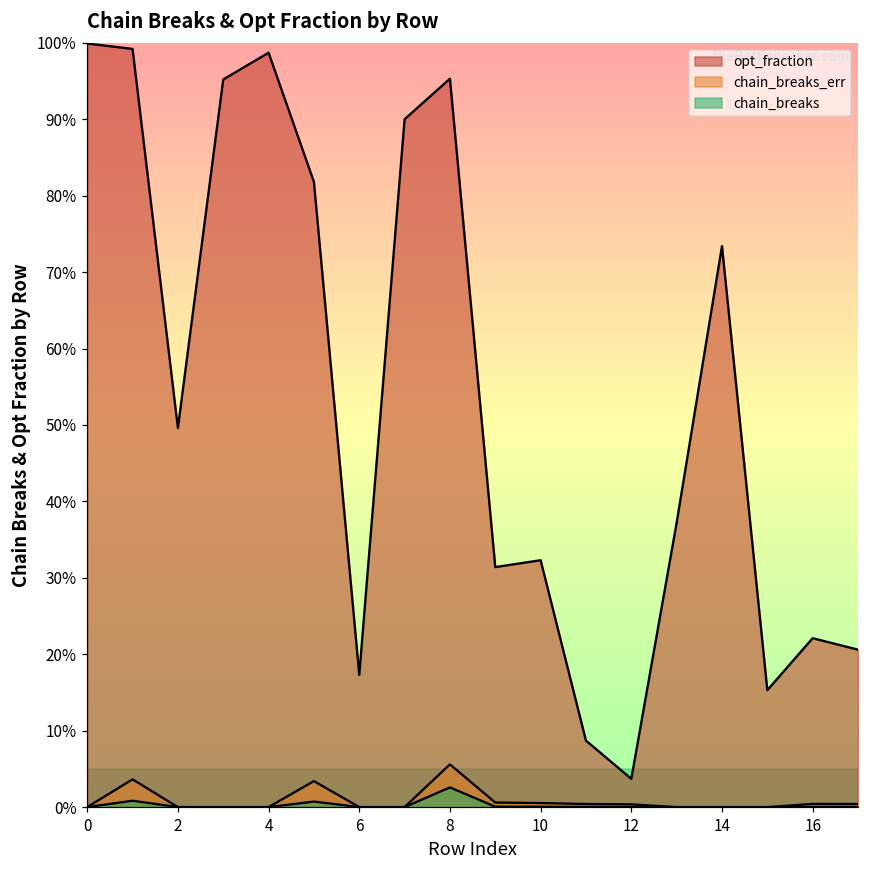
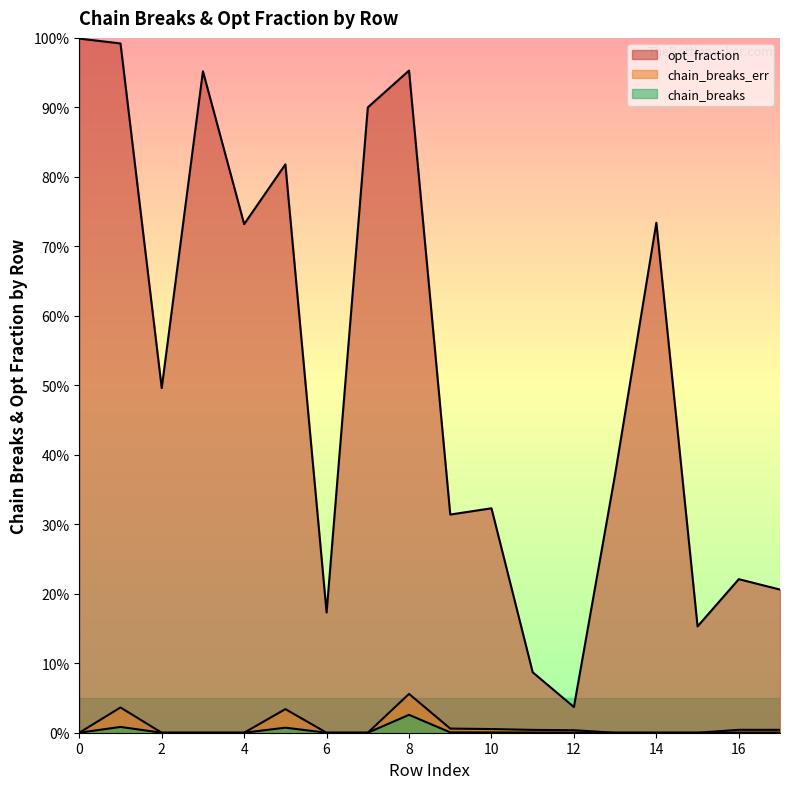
opt_fraction, 4: 99% -> 73%
